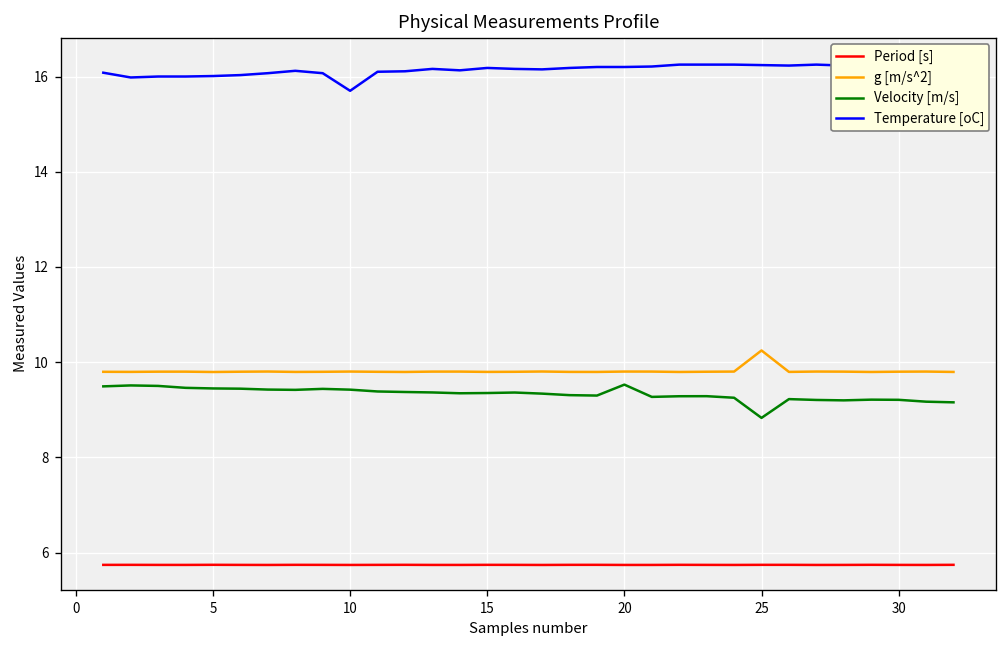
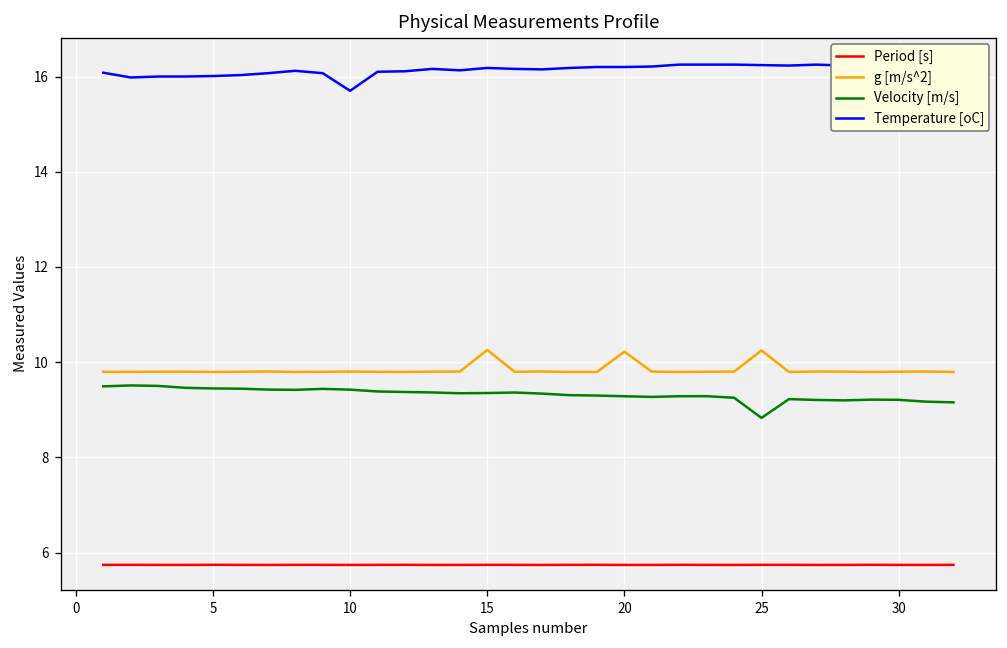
g [m/s^2], 15: 9.8 -> 10.3
g [m/s^2], 20: 9.8 -> 10.2
Velocity [m/s], 20: 9.5 -> 9.3
